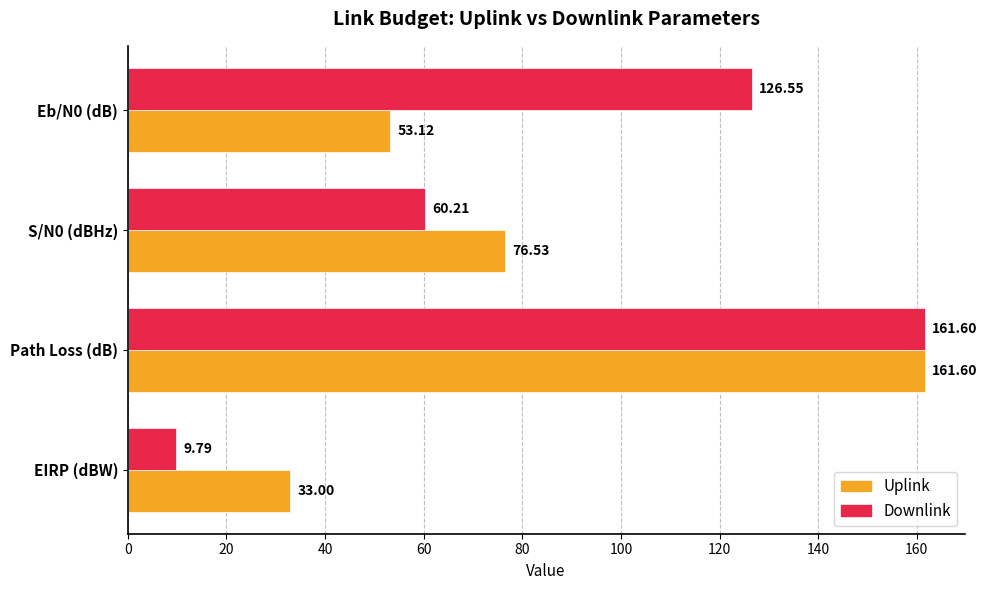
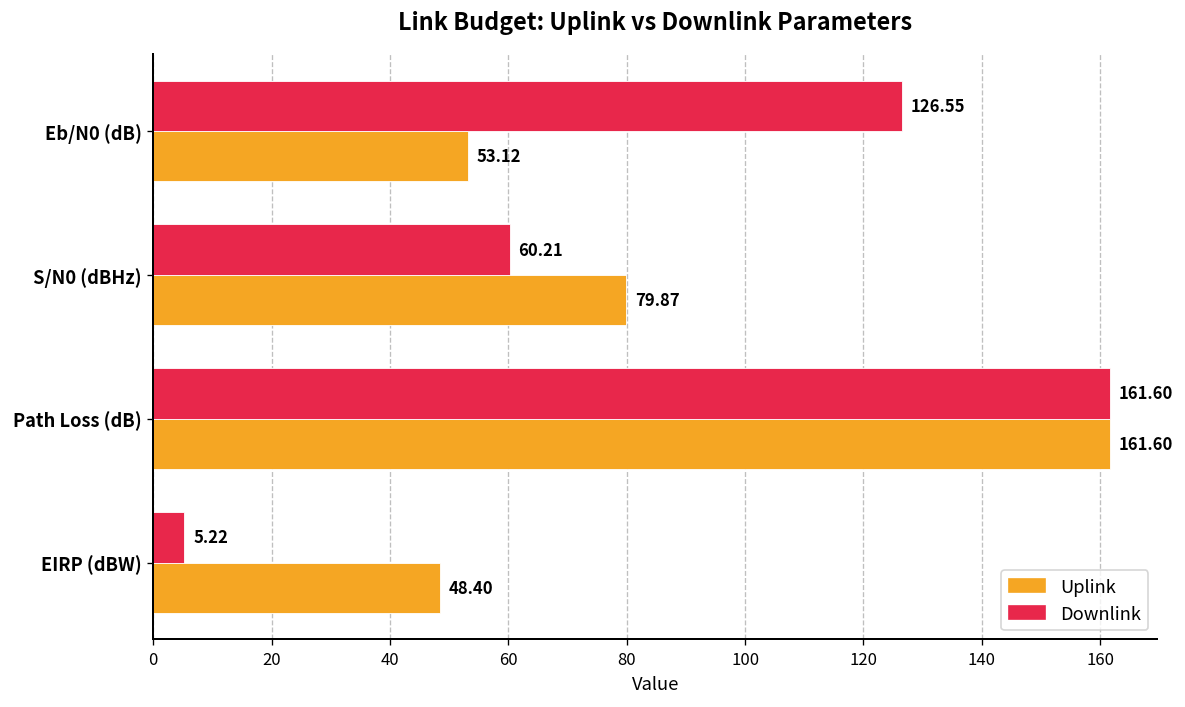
Uplink, S/N0 (dBHz): 76.53 -> 79.87
Downlink, EIRP (dBW): 9.79 -> 5.22
Uplink, EIRP (dBW): 33.00 -> 48.40
